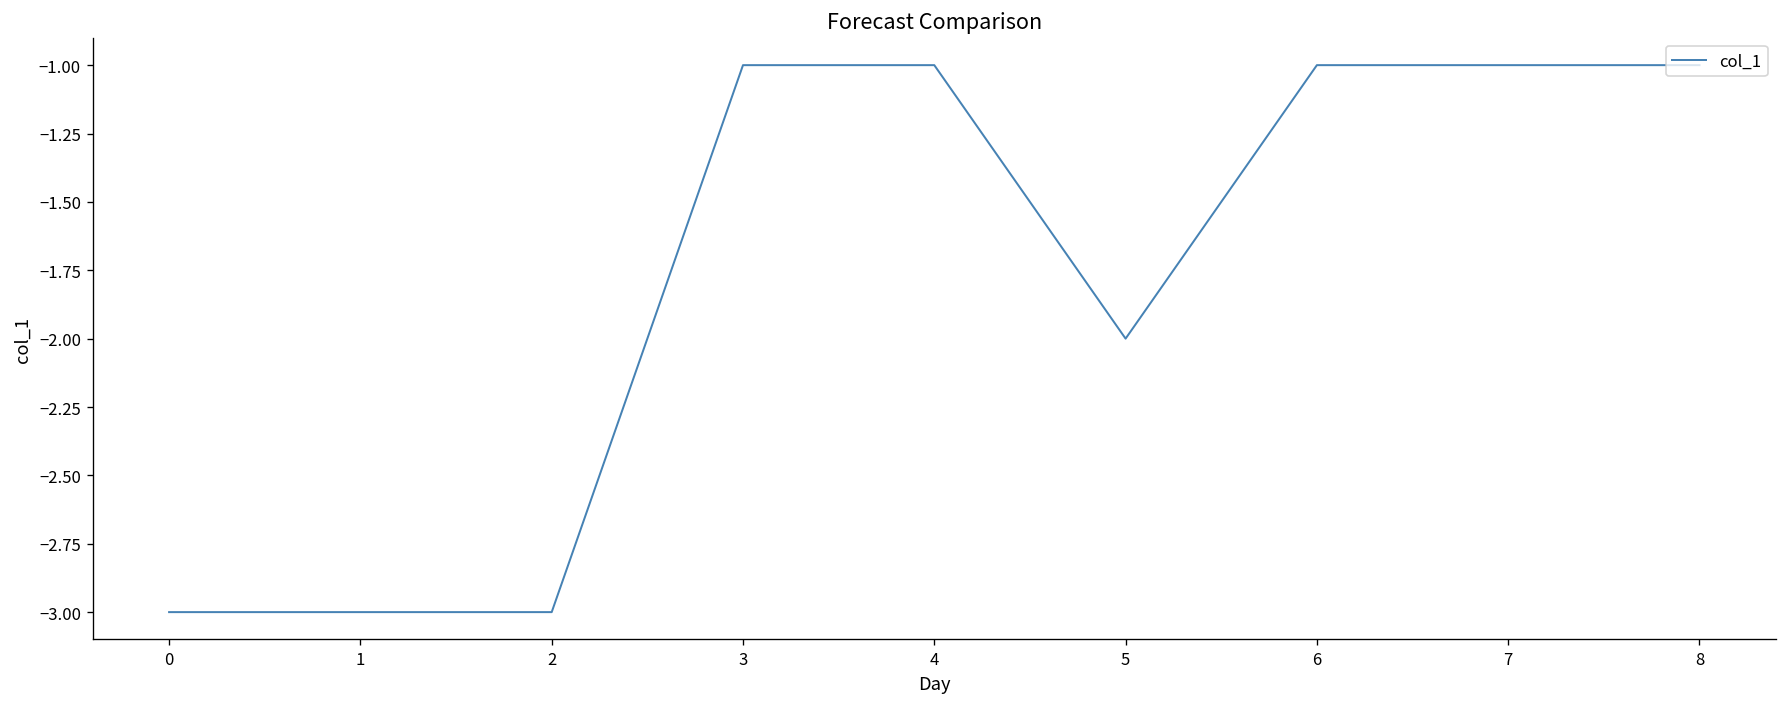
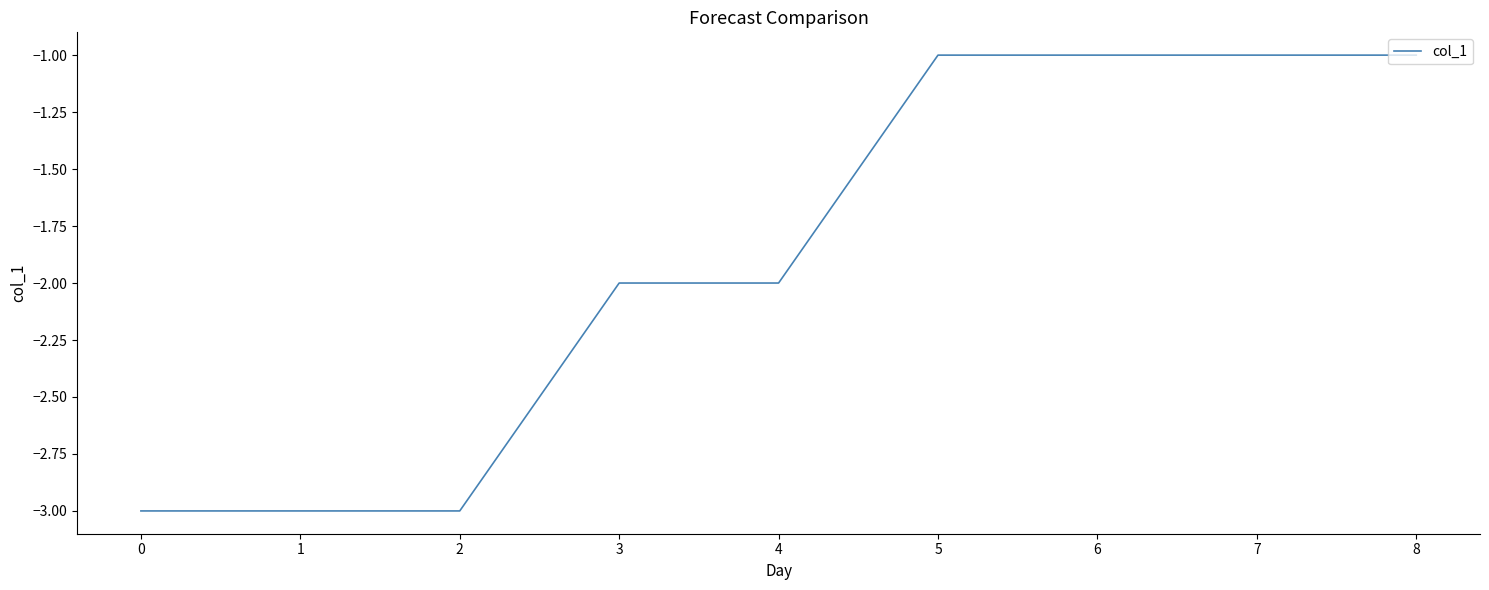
3: -1 -> -2
4: -1 -> -2
5: -2 -> -1
